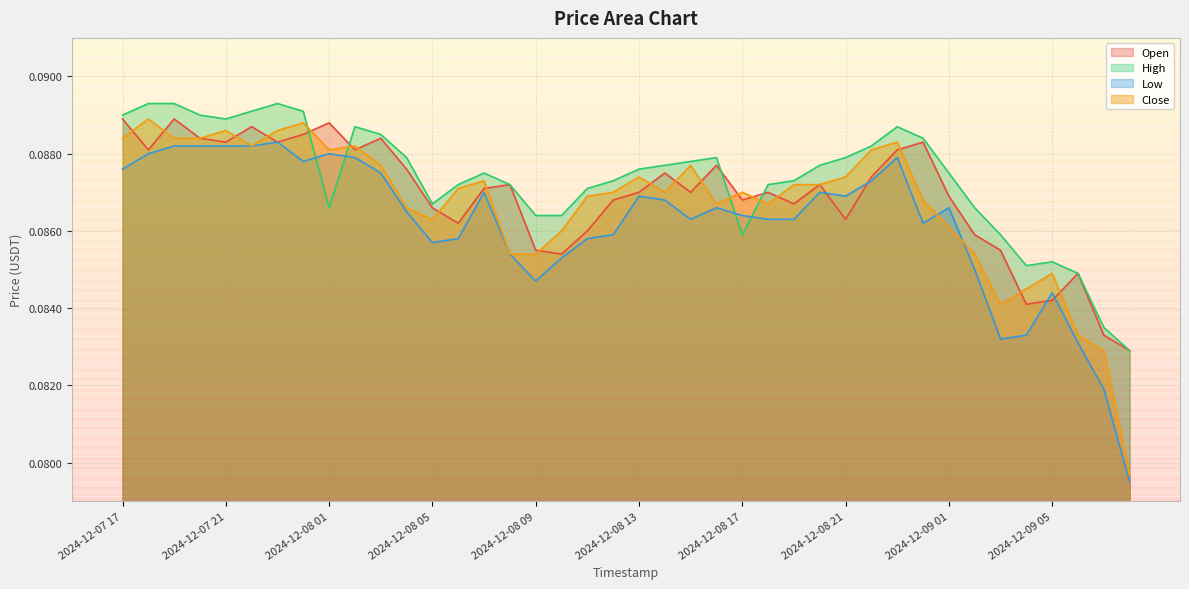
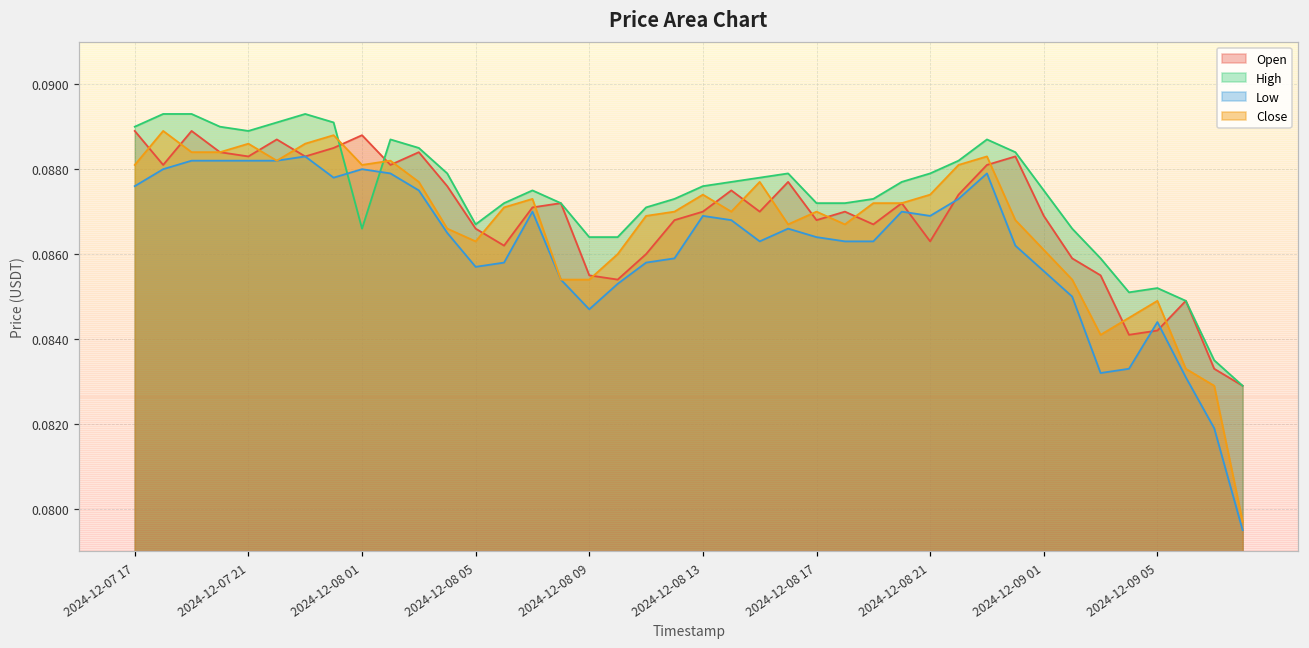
Close, 2024-12-07 17: 0.0884 -> 0.0881
High, 2024-12-08 17: 0.0859 -> 0.0872
Low, 2024-12-09 01: 0.0866 -> 0.0856
